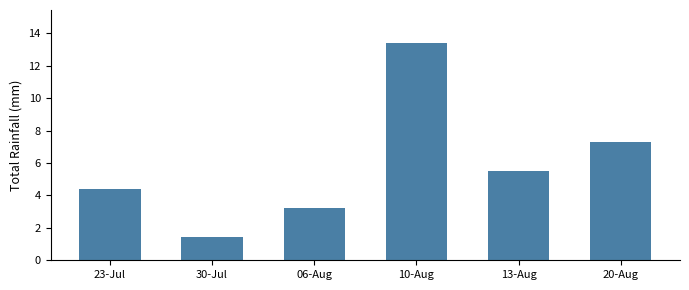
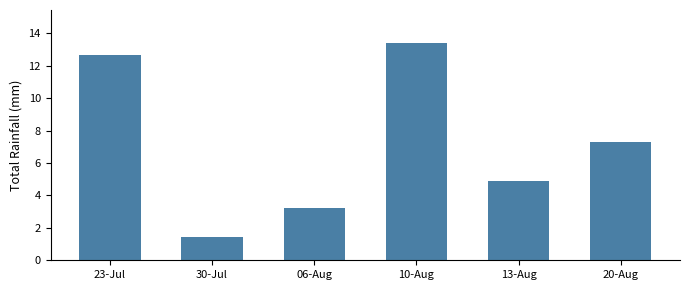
23-Jul: 4.4 -> 12.7
13-Aug: 5.5 -> 4.9
